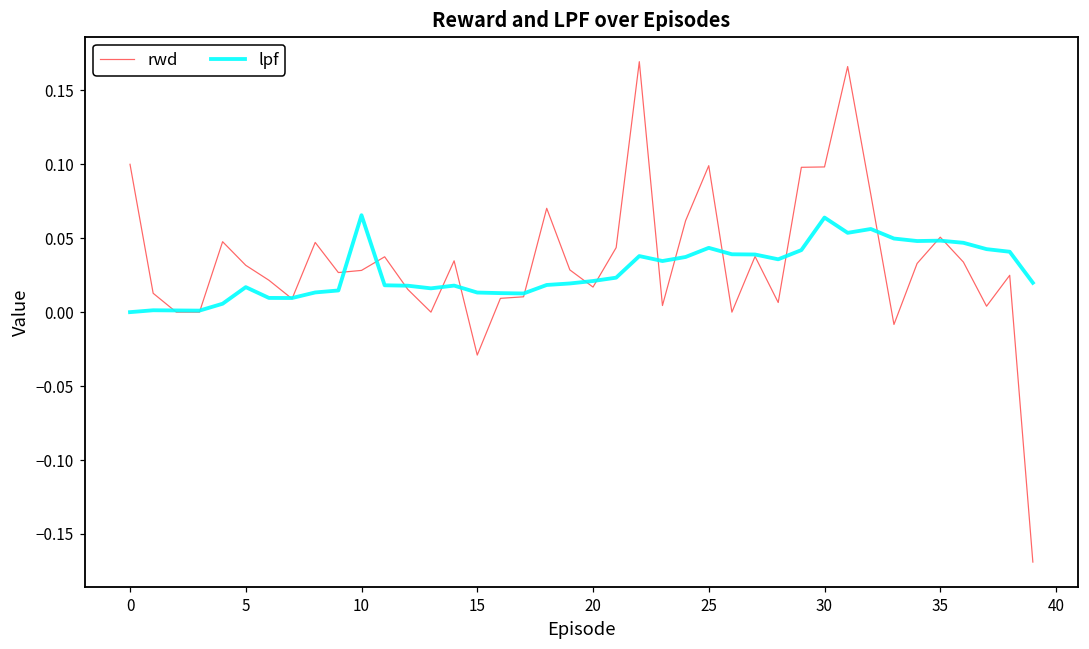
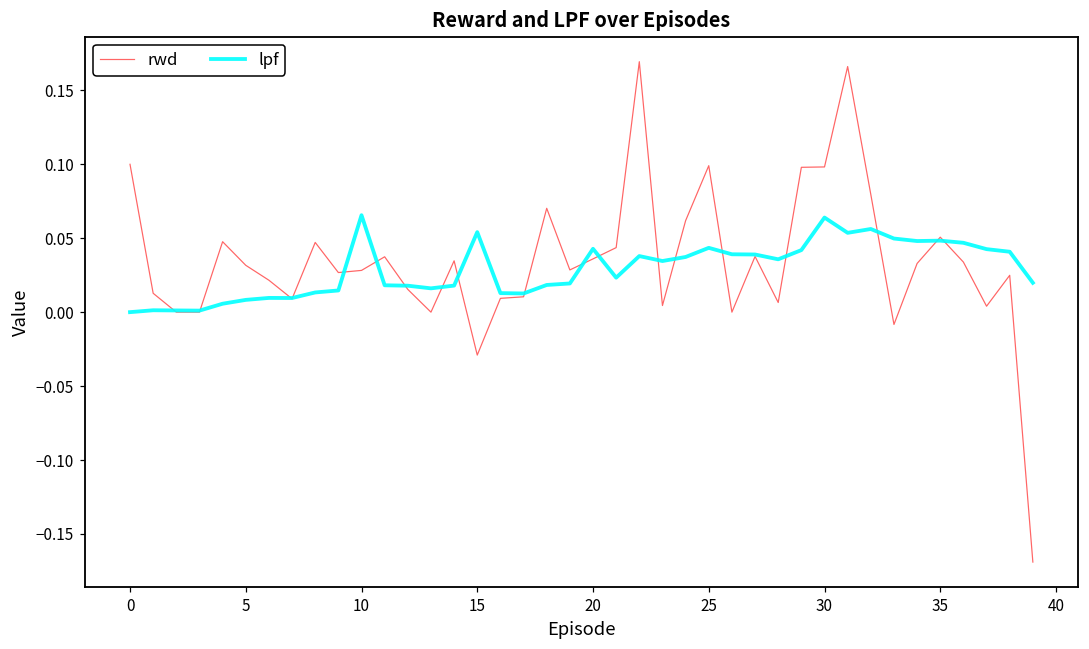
lpf, 5: 0.017 -> 0.008
lpf, 15: 0.013 -> 0.054
rwd, 20: 0.017 -> 0.036
lpf, 20: 0.021 -> 0.043
